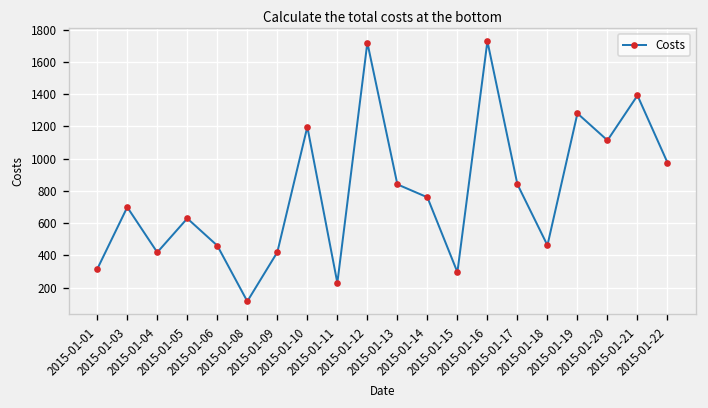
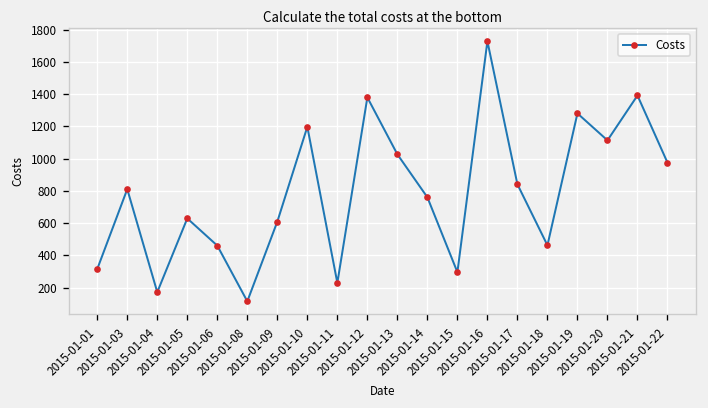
2015-01-03: 700 -> 810
2015-01-04: 420 -> 170
2015-01-09: 420 -> 610
2015-01-12: 1720 -> 1380
2015-01-13: 840 -> 1030
